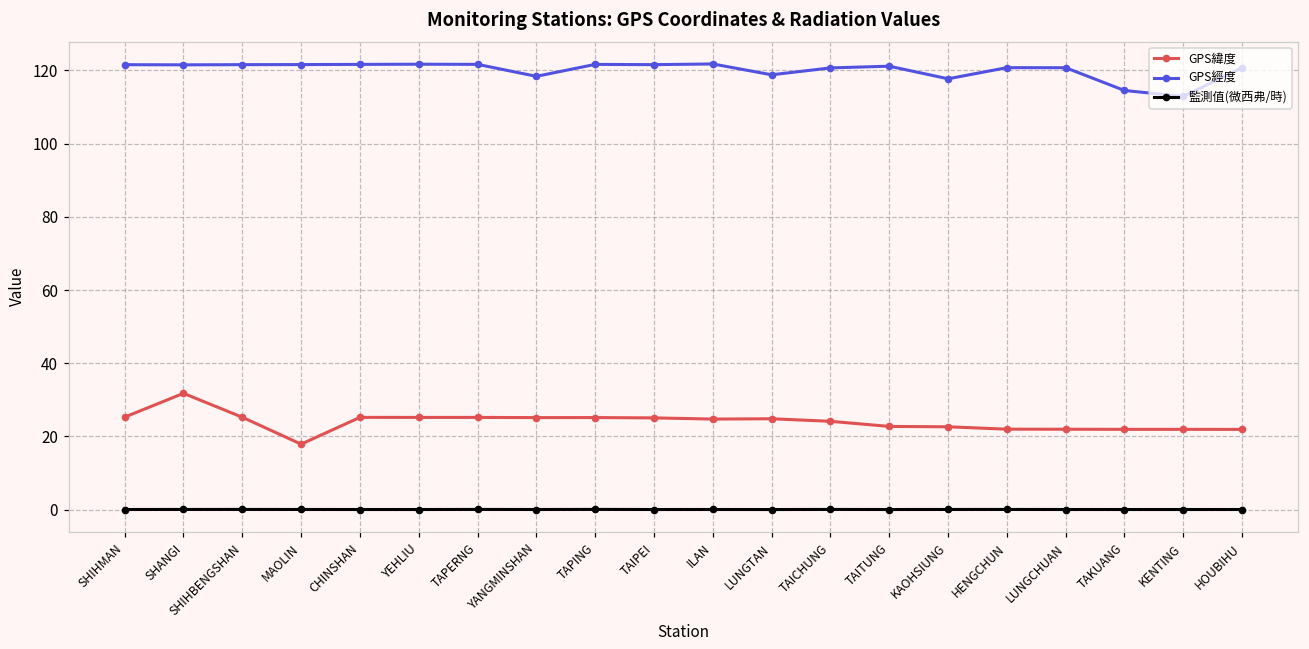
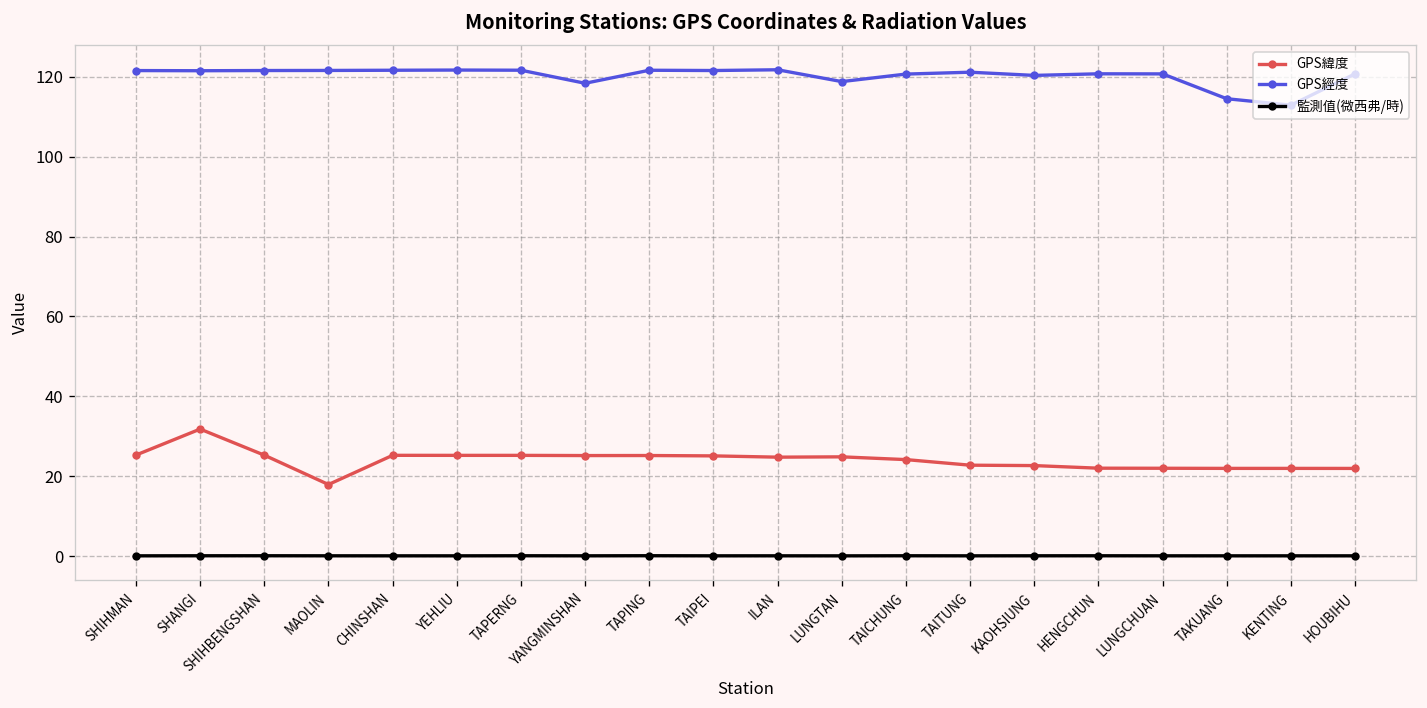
GPS經度, KAOHSIUNG: 118 -> 120
